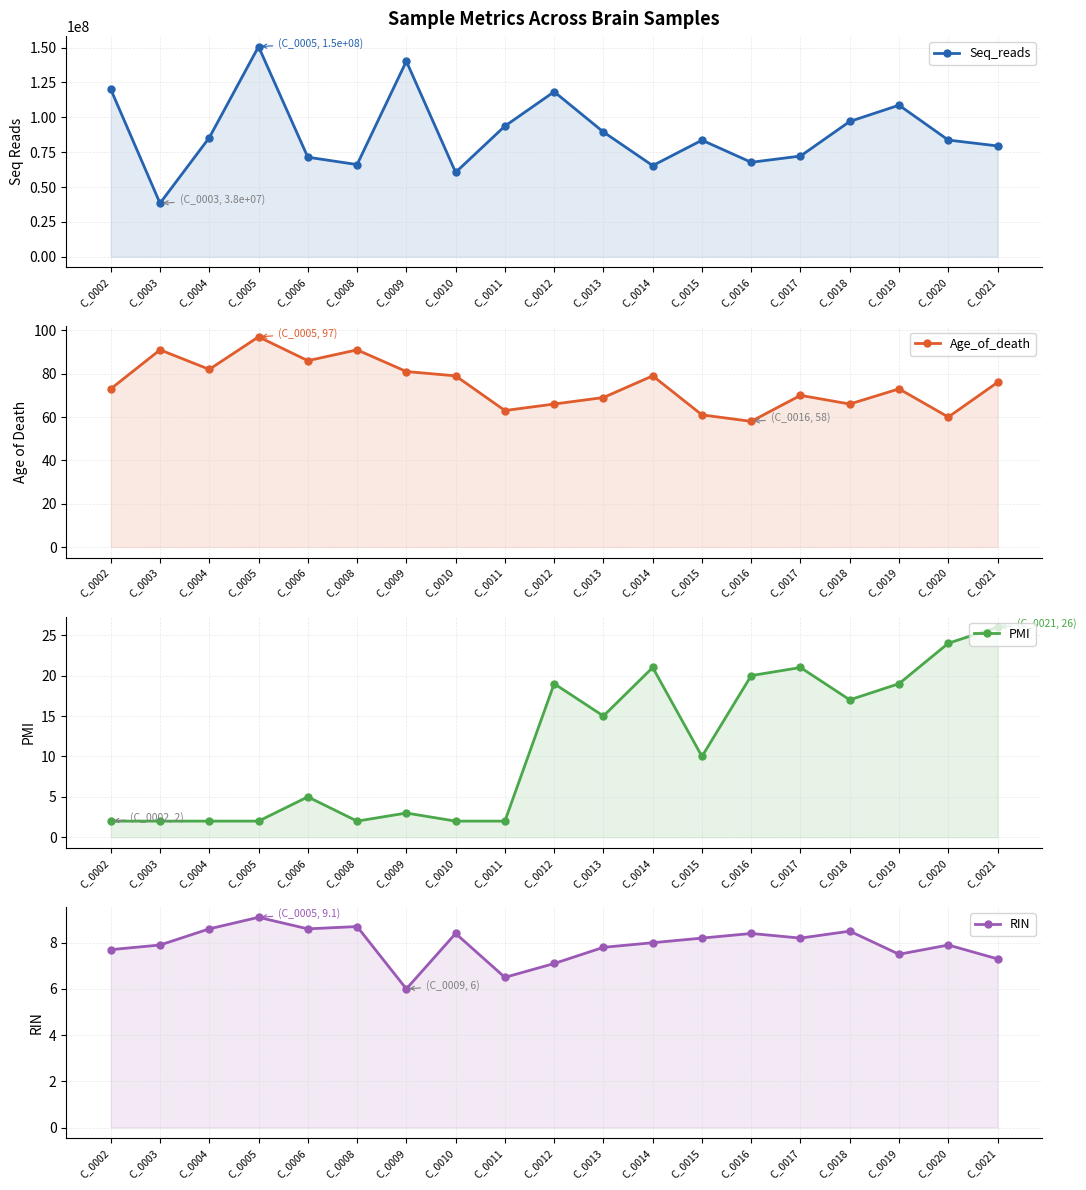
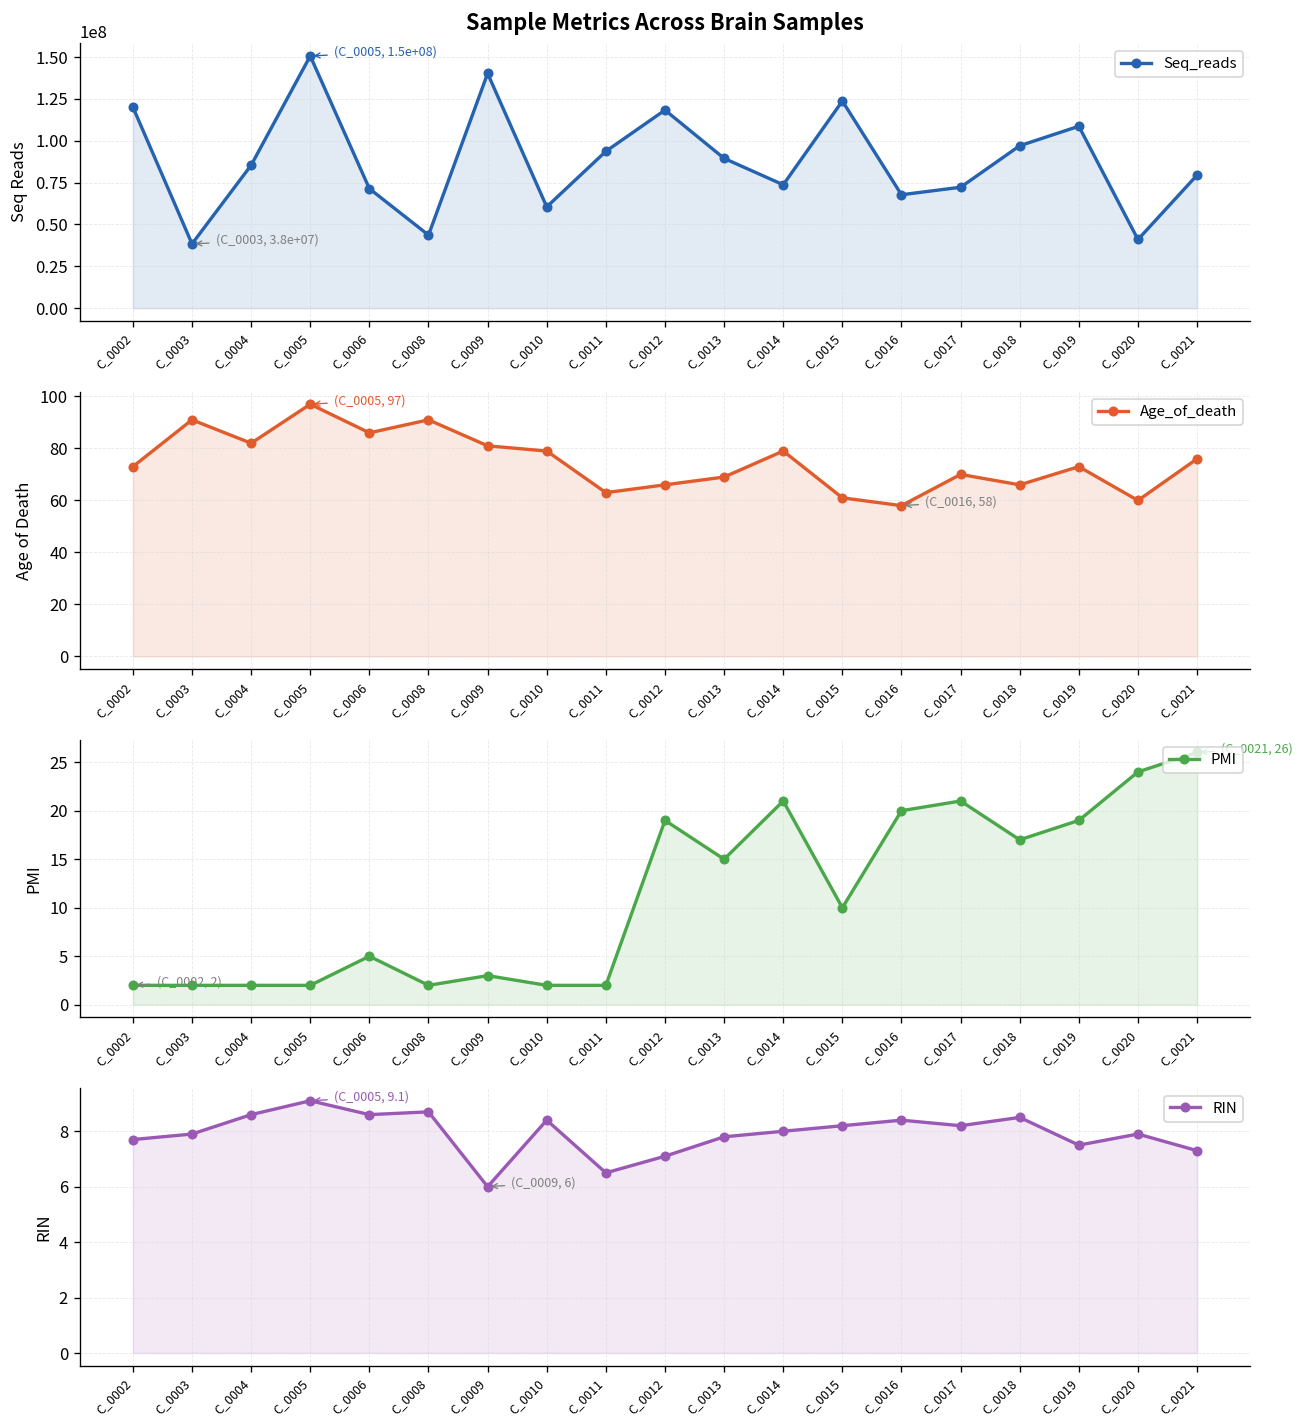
Sample Metrics Across Brain Samples, C_0008: 66000000 -> 44000000
Sample Metrics Across Brain Samples, C_0014: 65000000 -> 74000000
Sample Metrics Across Brain Samples, C_0015: 84000000 -> 124000000
Sample Metrics Across Brain Samples, C_0020: 84000000 -> 41000000
